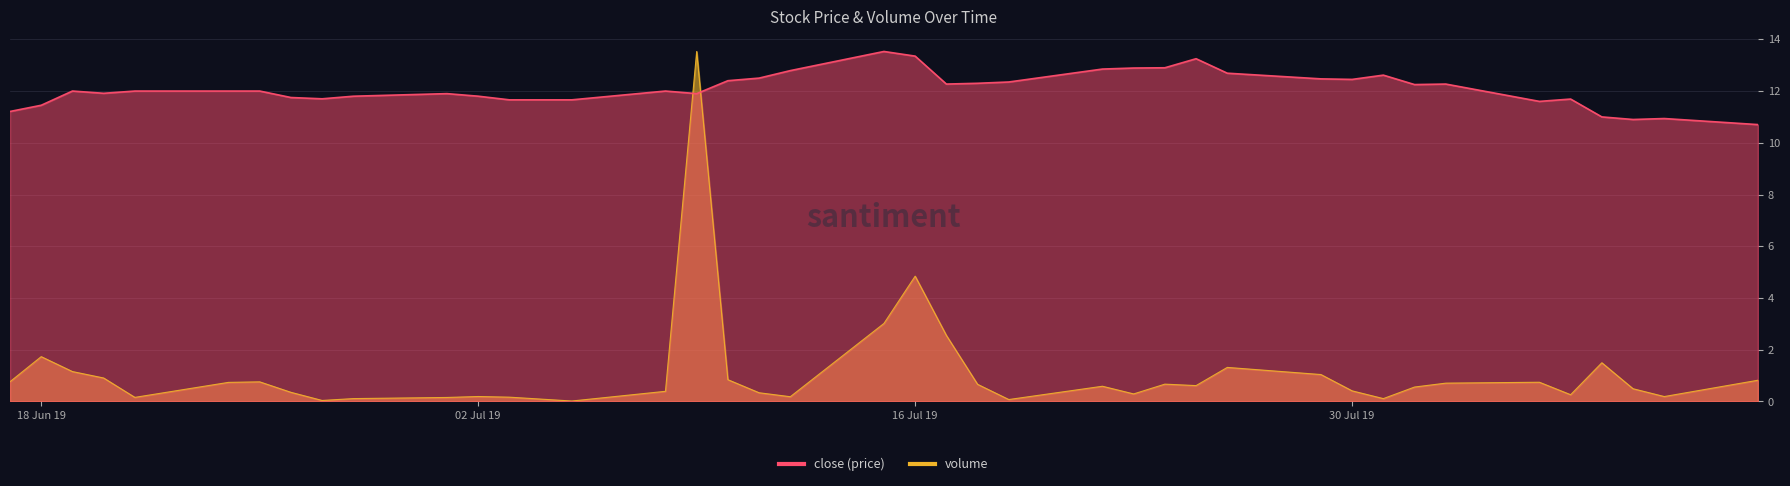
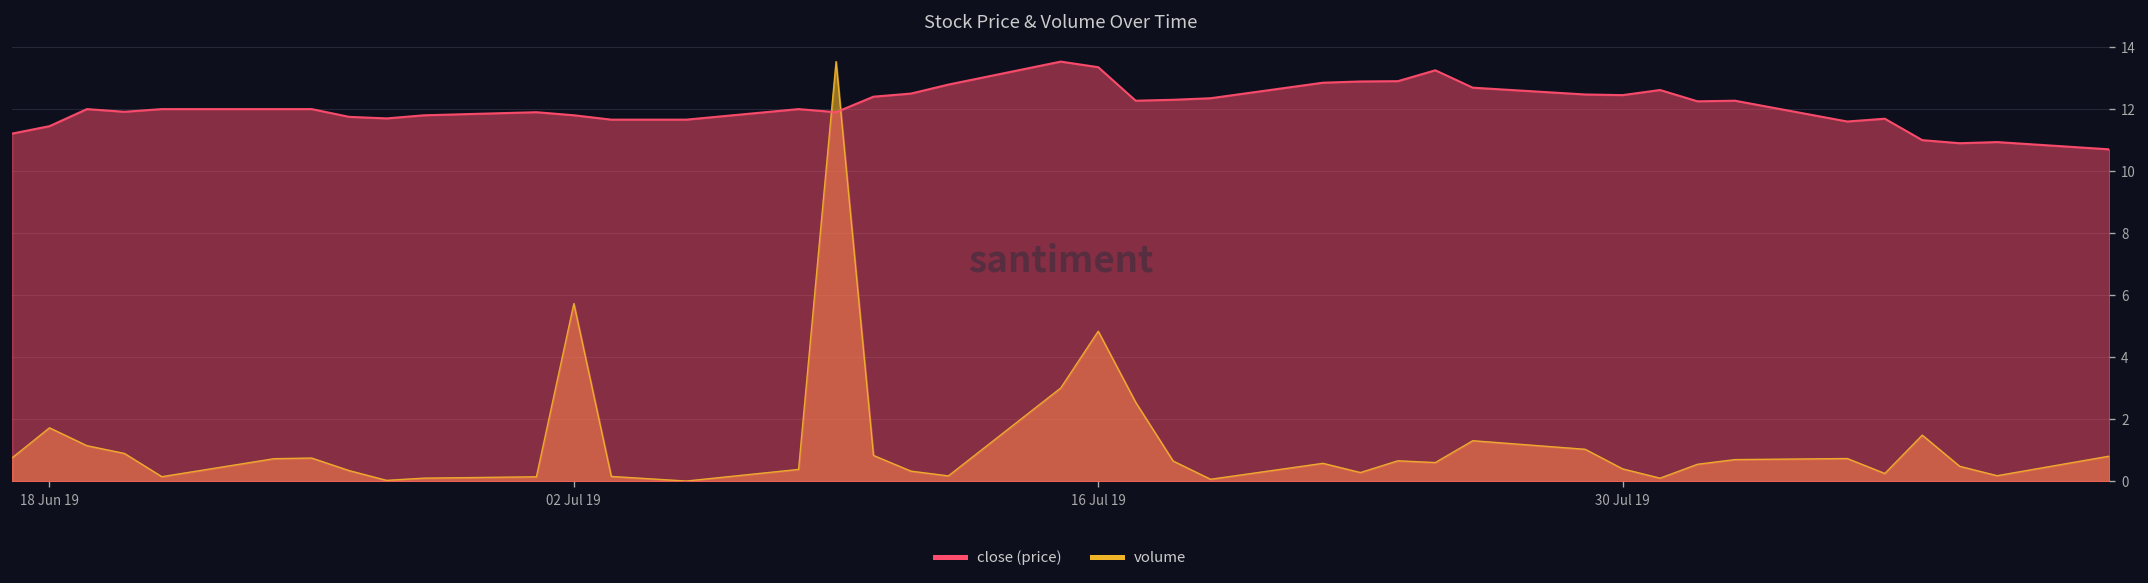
volume, 02 Jul 19: 0.2 -> 5.7
